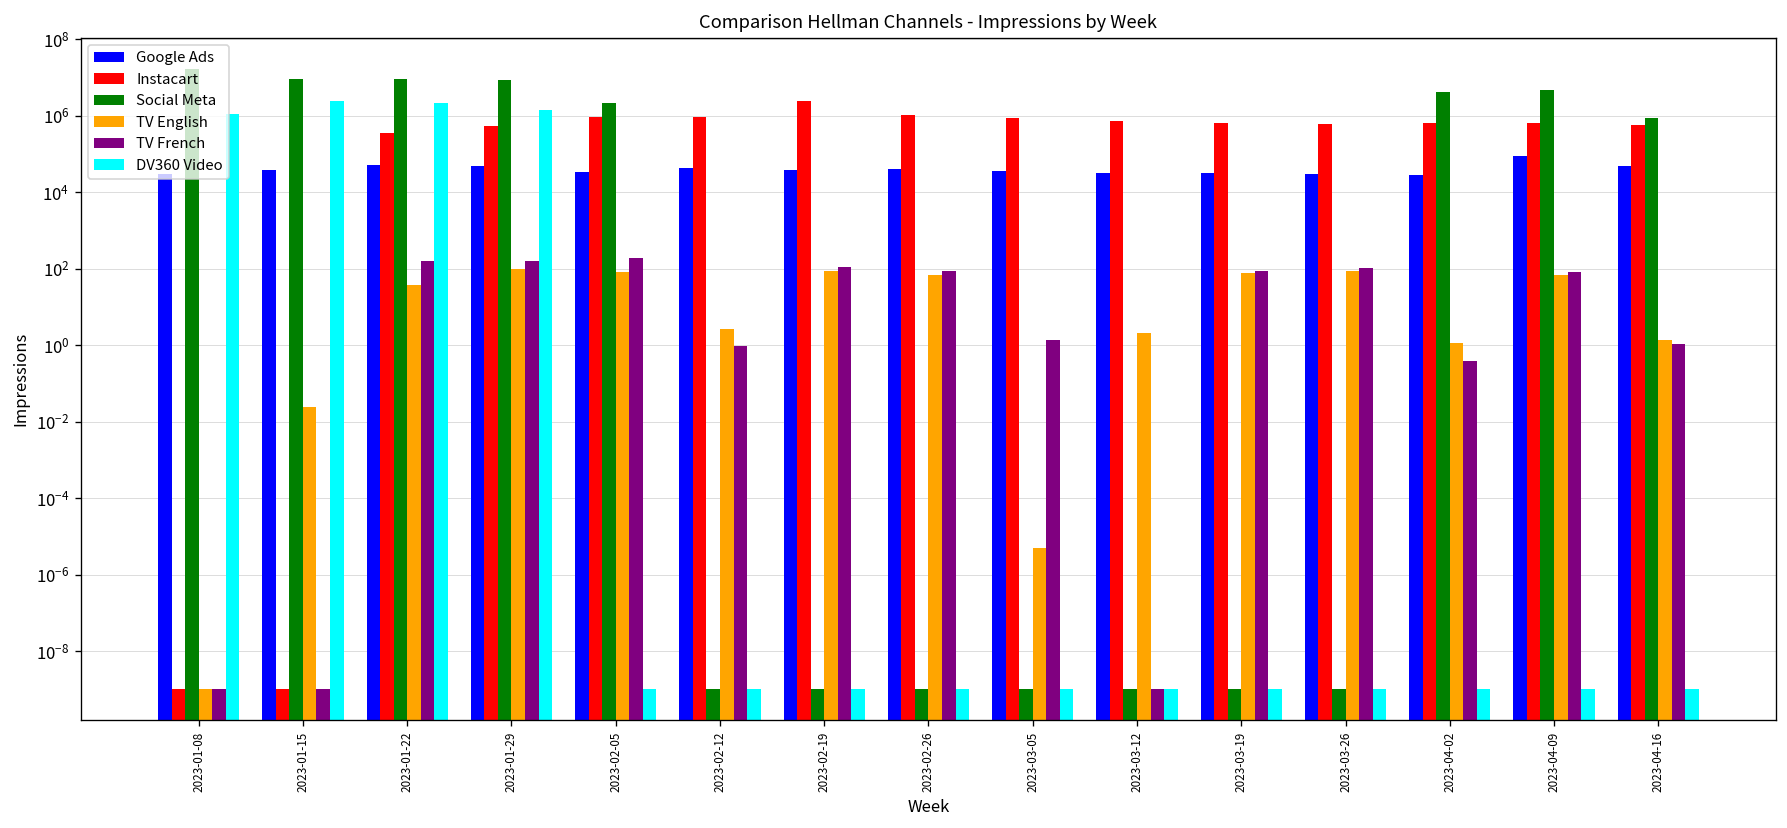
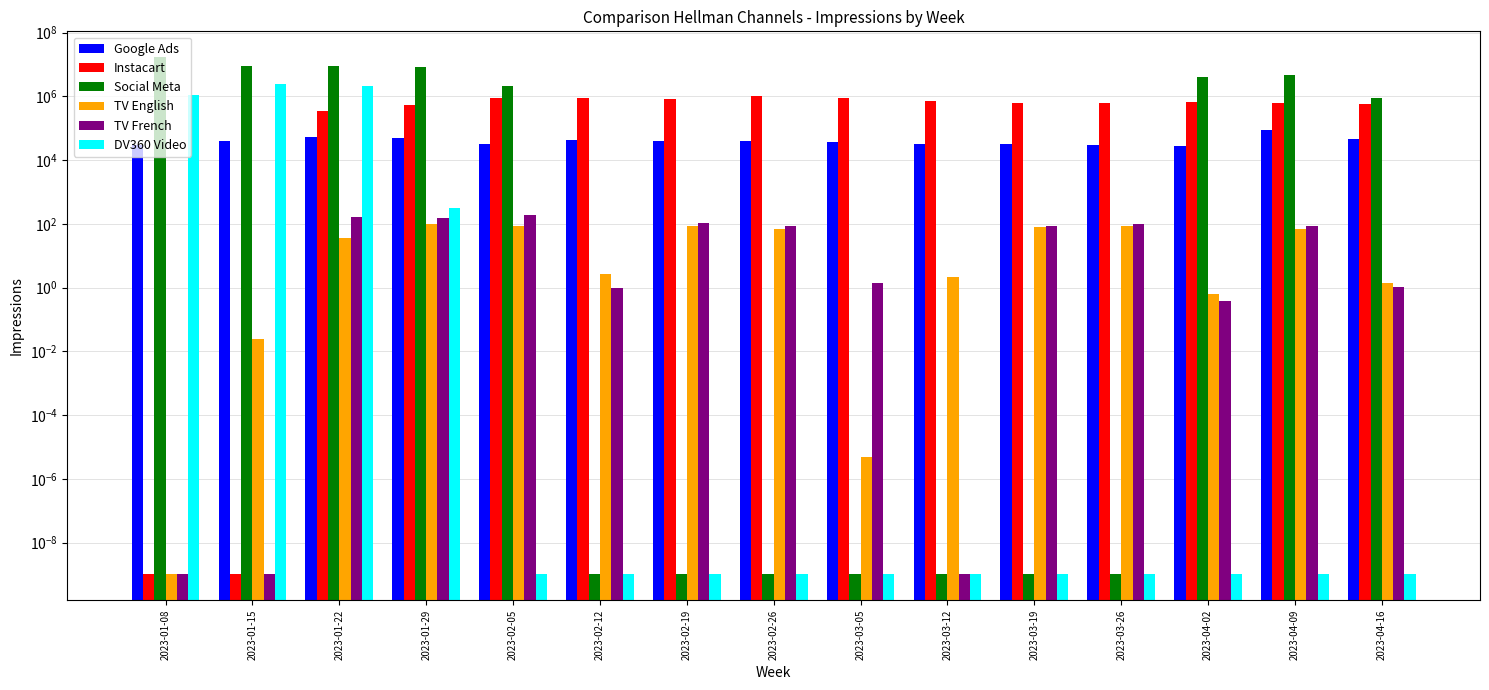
DV360 Video, 2023-01-29: 1000000 -> 300
Instacart, 2023-02-19: 2000000 -> 900000
TV English, 2023-04-02: 1.1 -> 0.6
